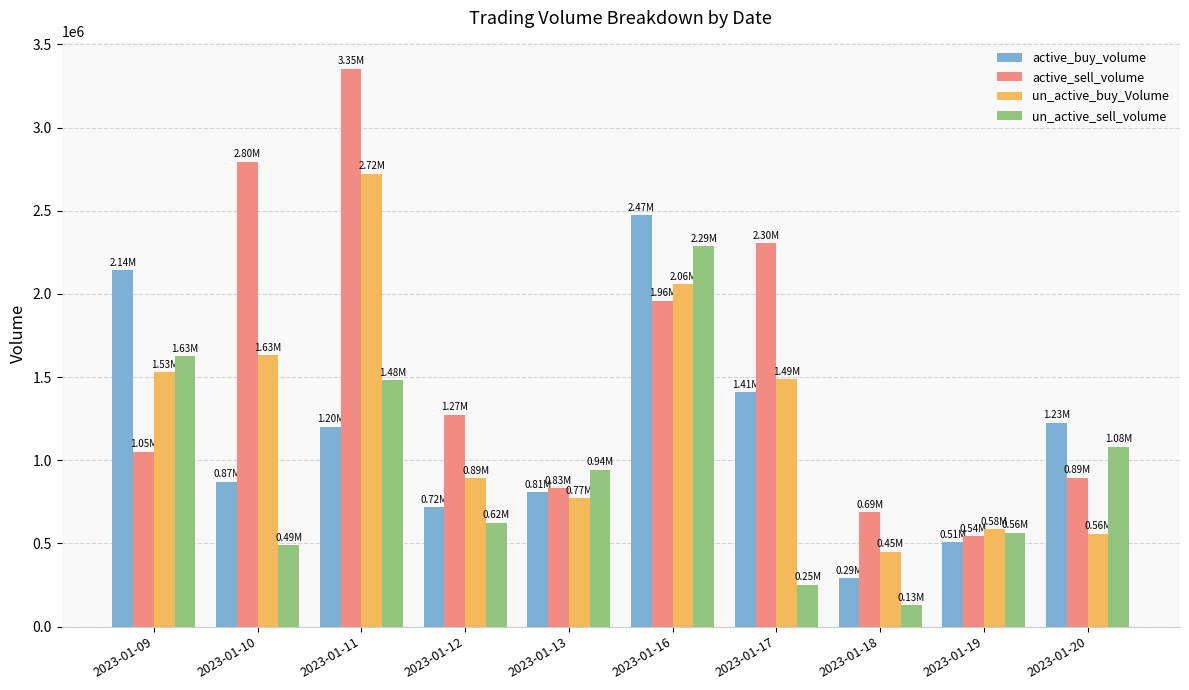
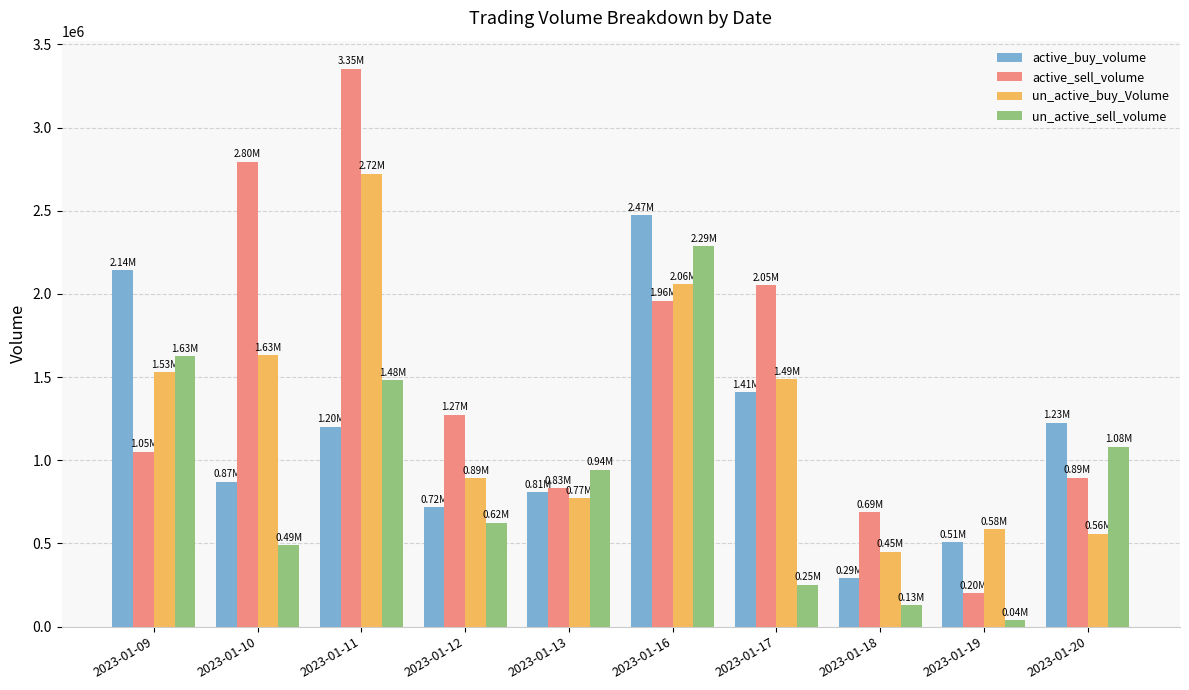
active_sell_volume, 2023-01-17: 2.30M -> 2.05M
active_sell_volume, 2023-01-19: 0.54M -> 0.20M
un_active_sell_volume, 2023-01-19: 0.56M -> 0.04M
